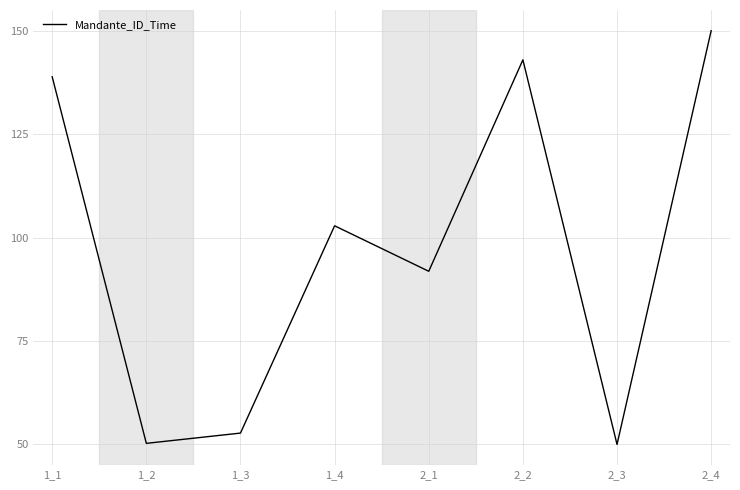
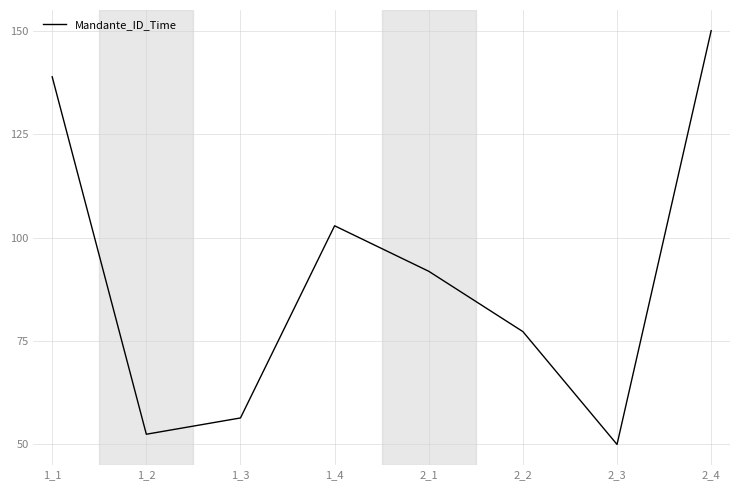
1_2: 50 -> 52
1_3: 53 -> 56
2_2: 143 -> 77
